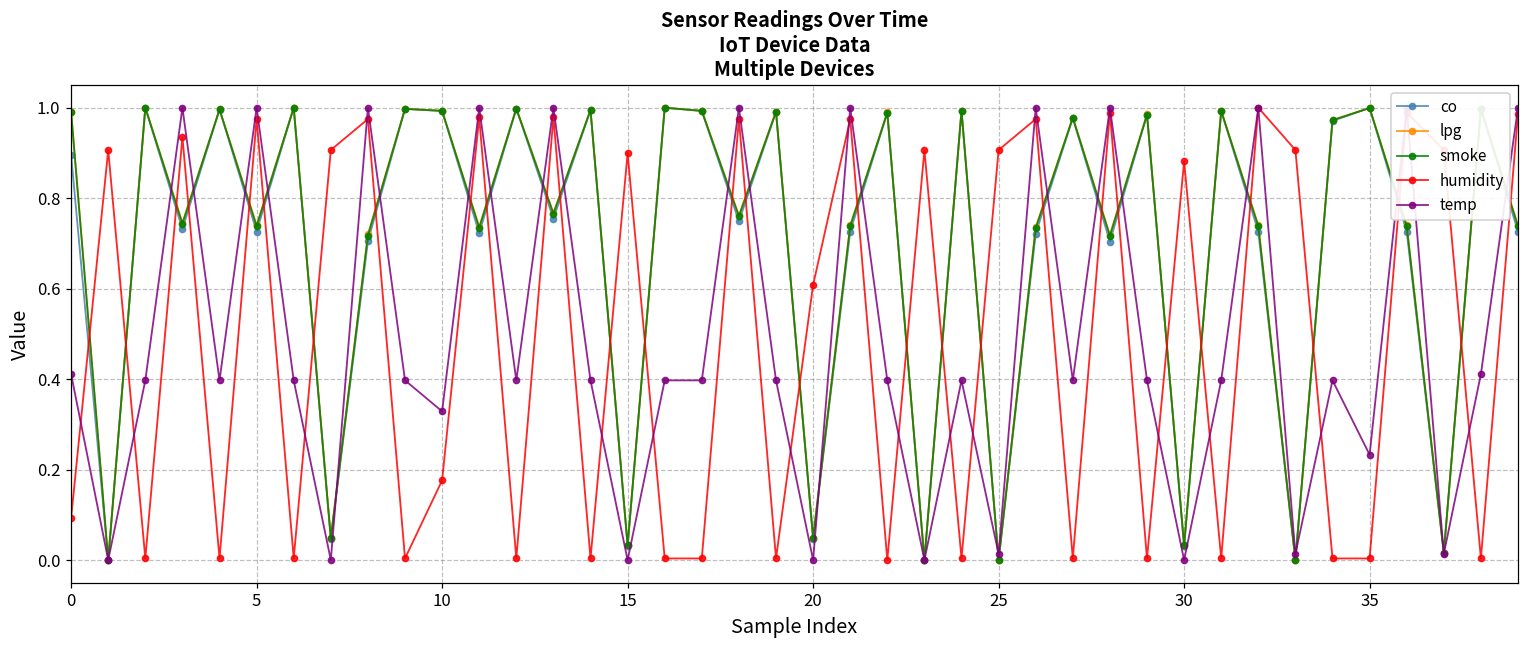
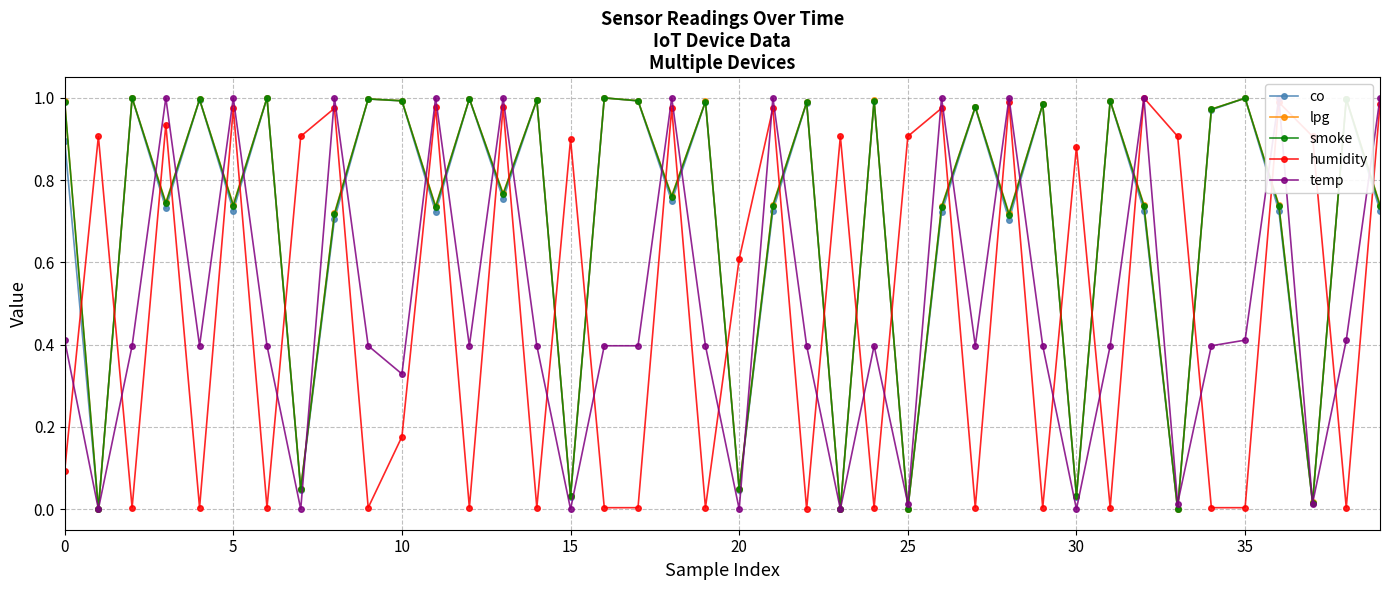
temp, 35: 0.23 -> 0.41
